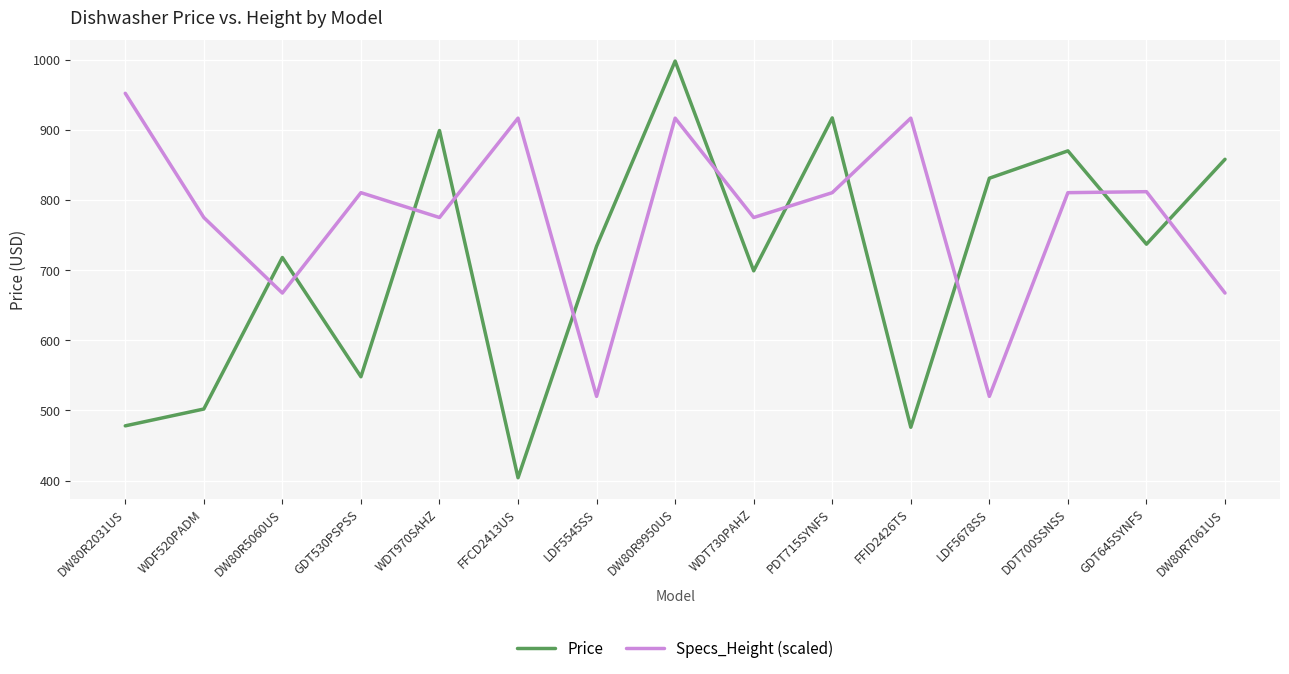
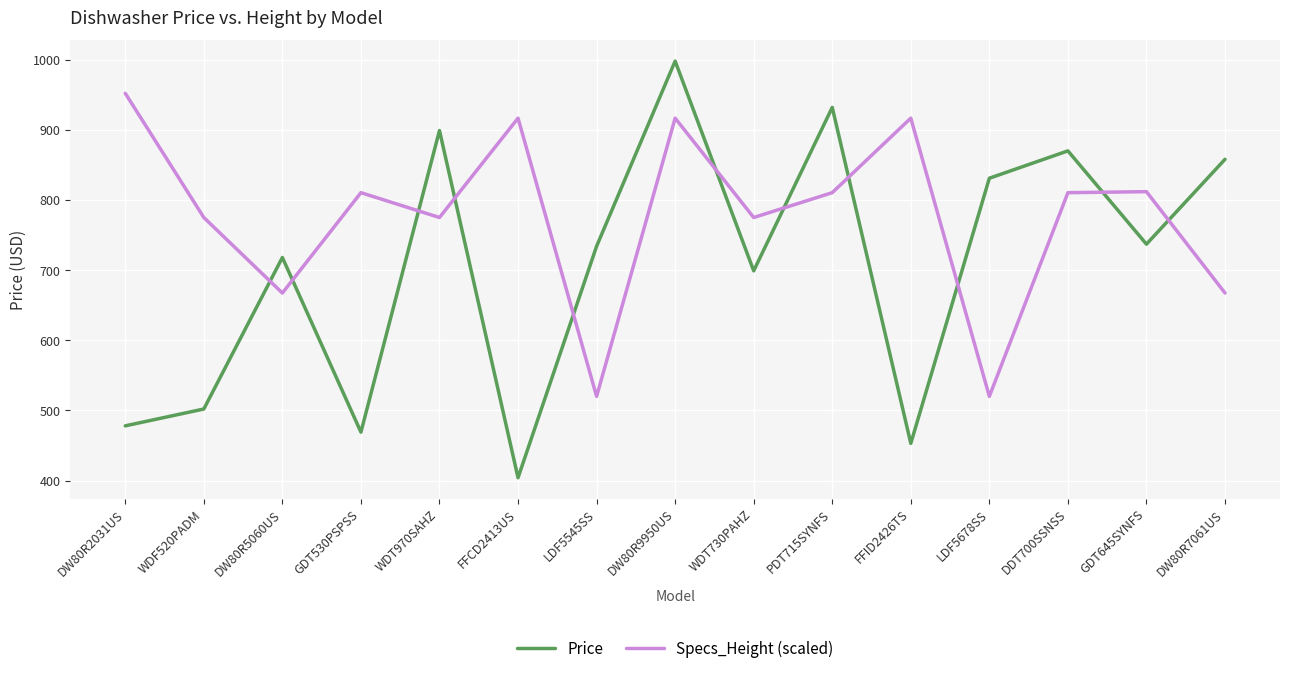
Price, GDT530PSPSS: 550 -> 470
Price, PDT715SYNFS: 920 -> 930
Price, FFID2426TS: 480 -> 450
